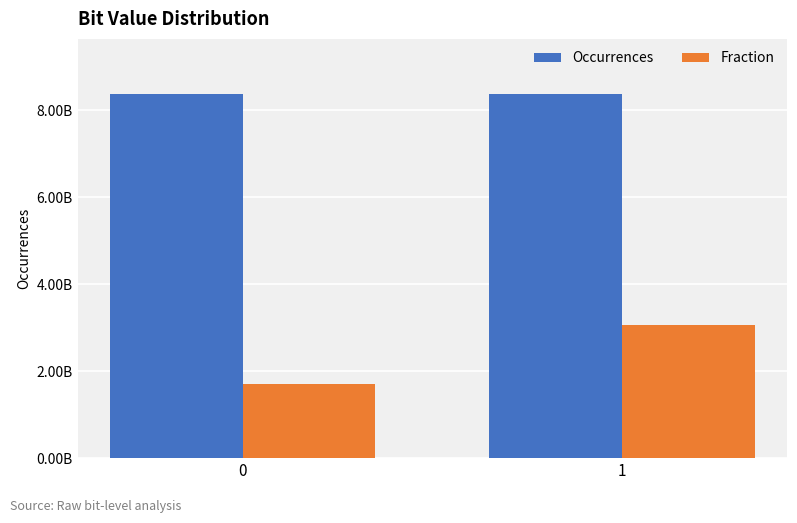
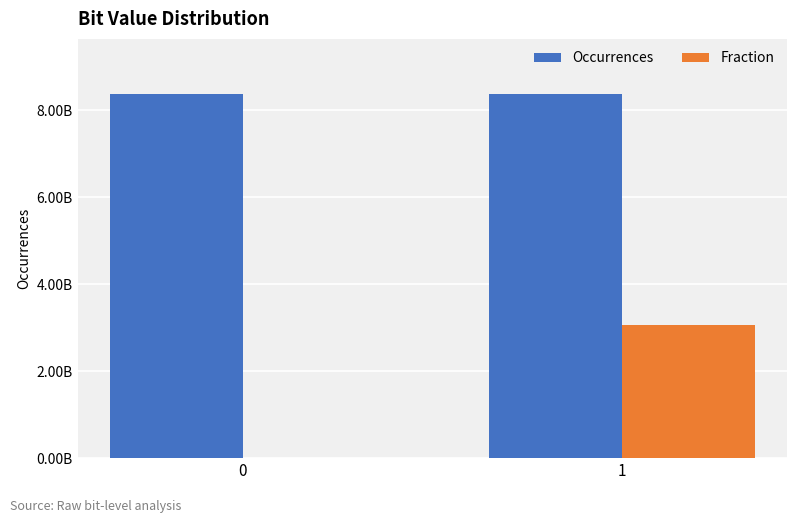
Fraction, 0: 1700000000 -> 0
